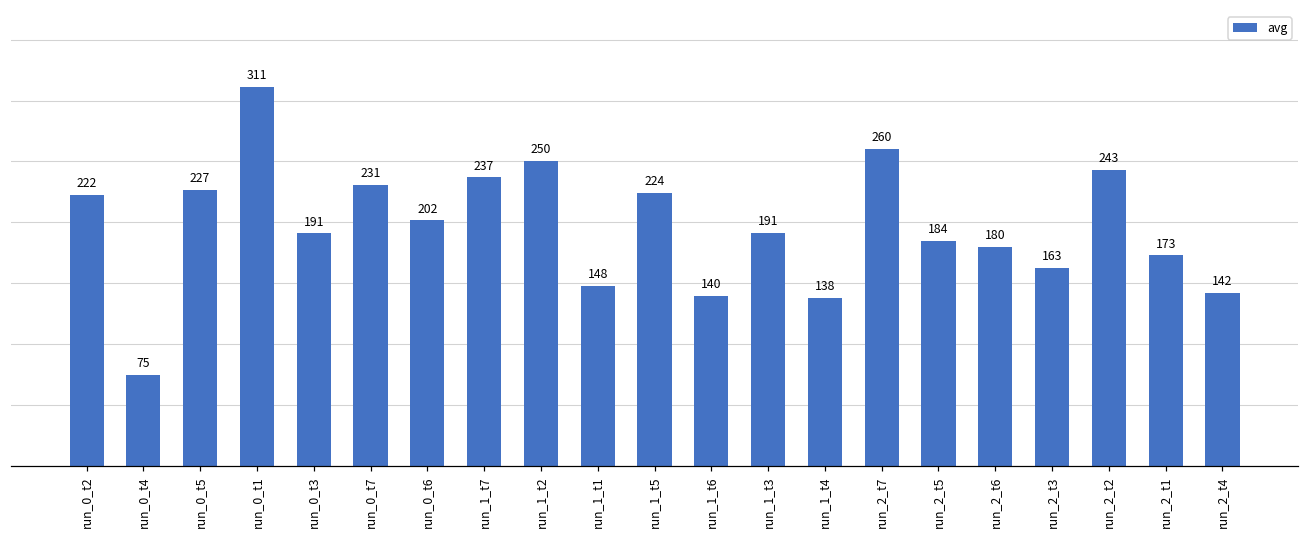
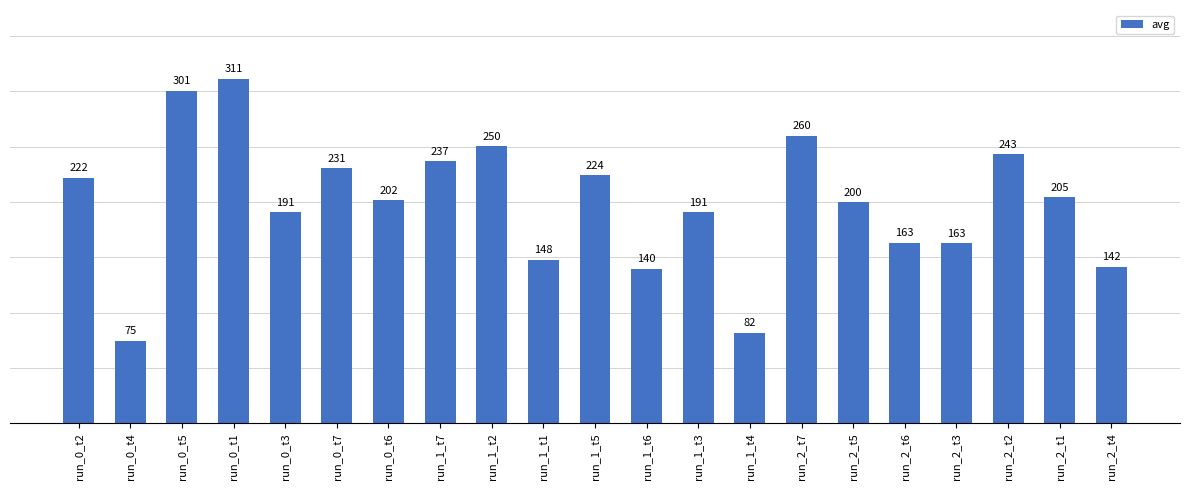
run_0_t5: 227 -> 301
run_1_t4: 138 -> 82
run_2_t5: 184 -> 200
run_2_t6: 180 -> 163
run_2_t1: 173 -> 205
